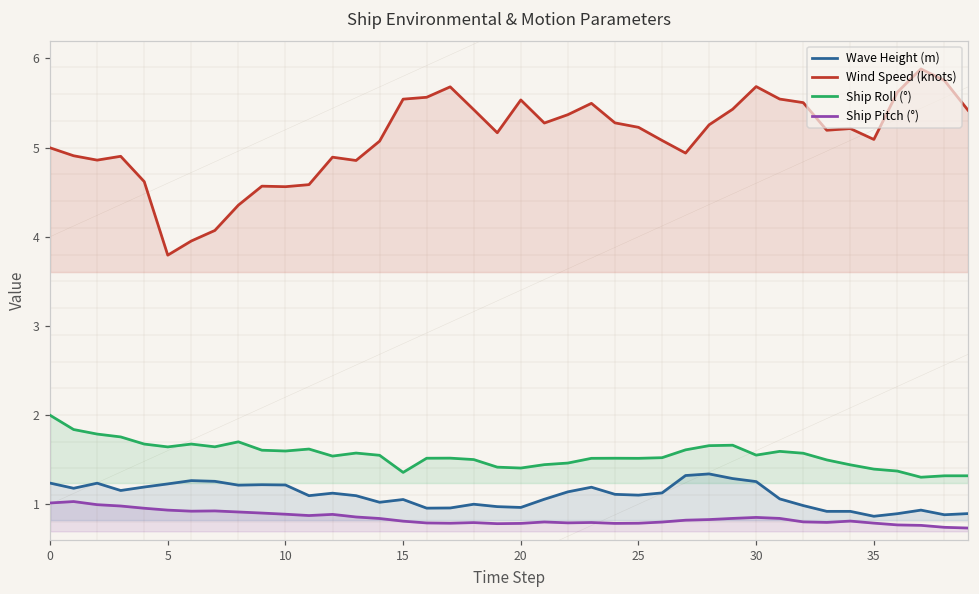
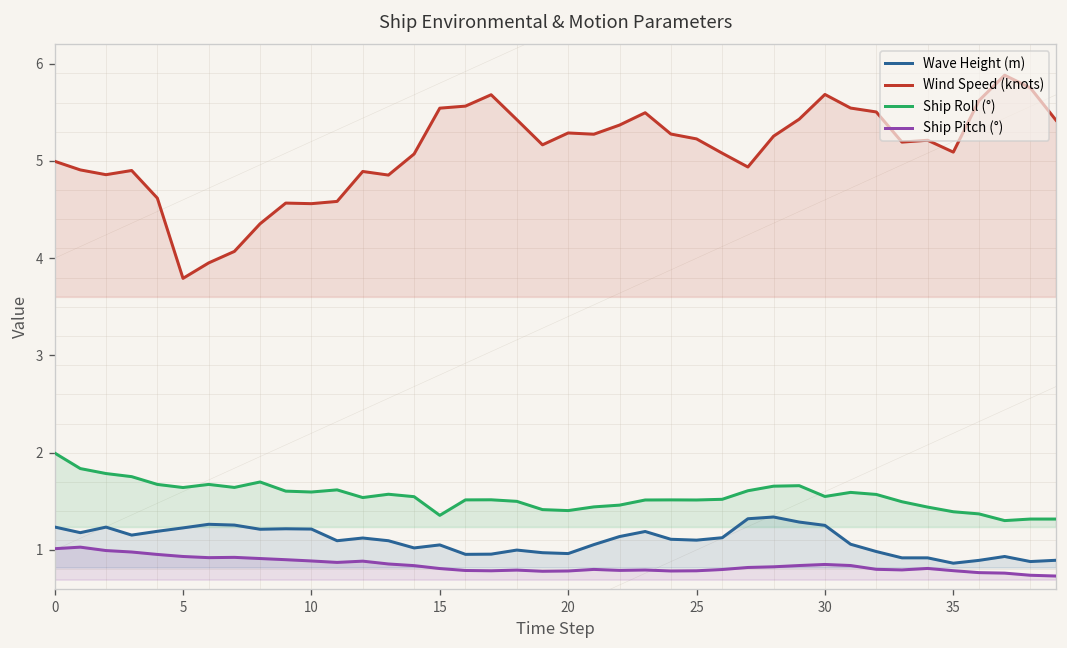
Wind Speed (knots), 20: 5.5 -> 5.3
